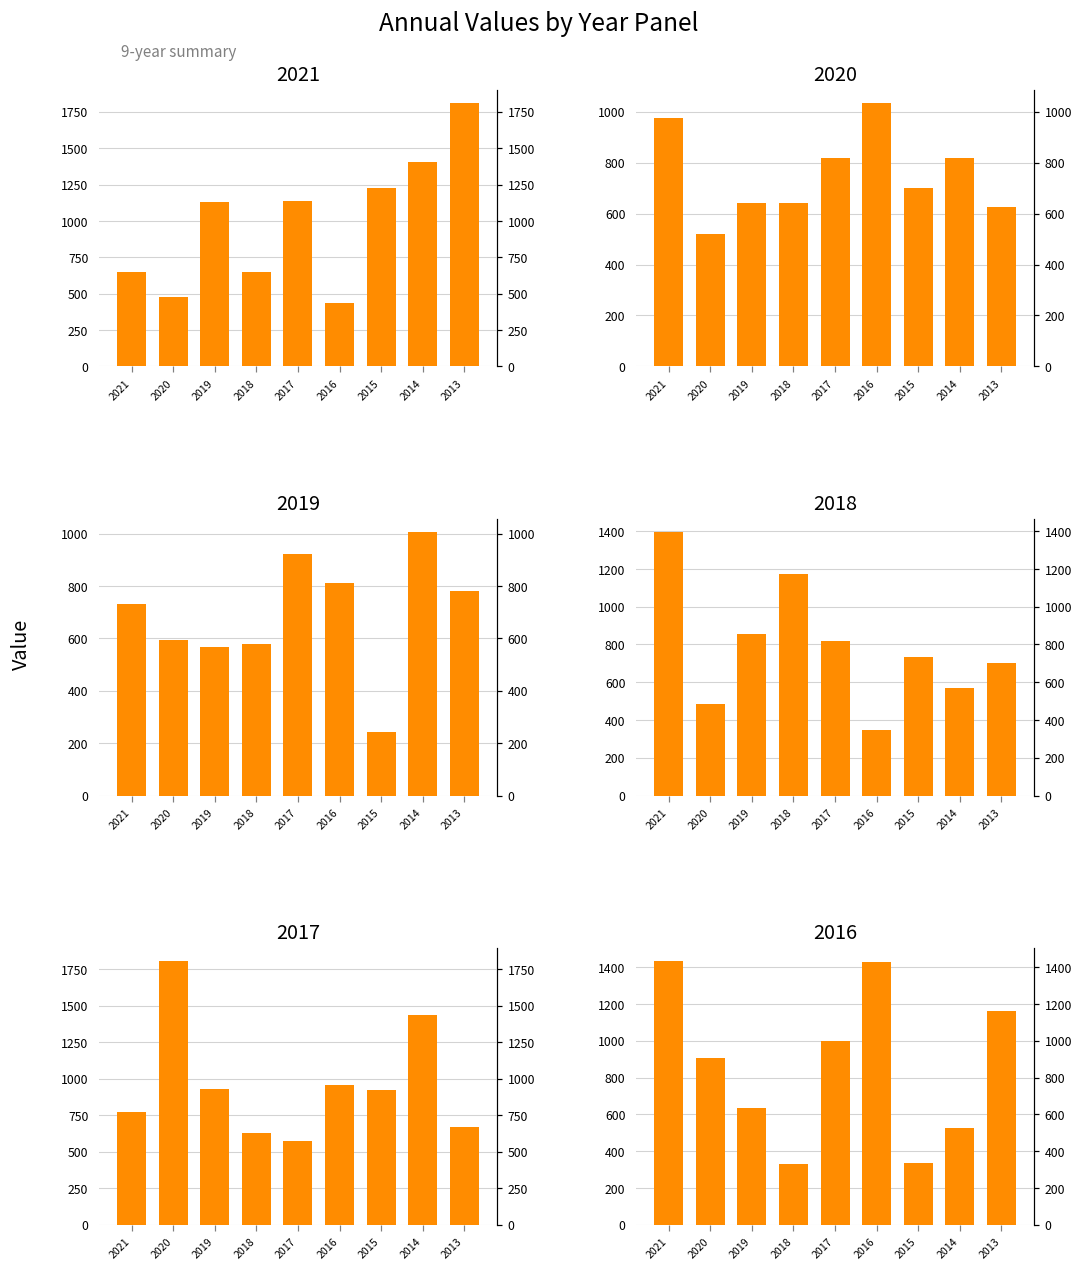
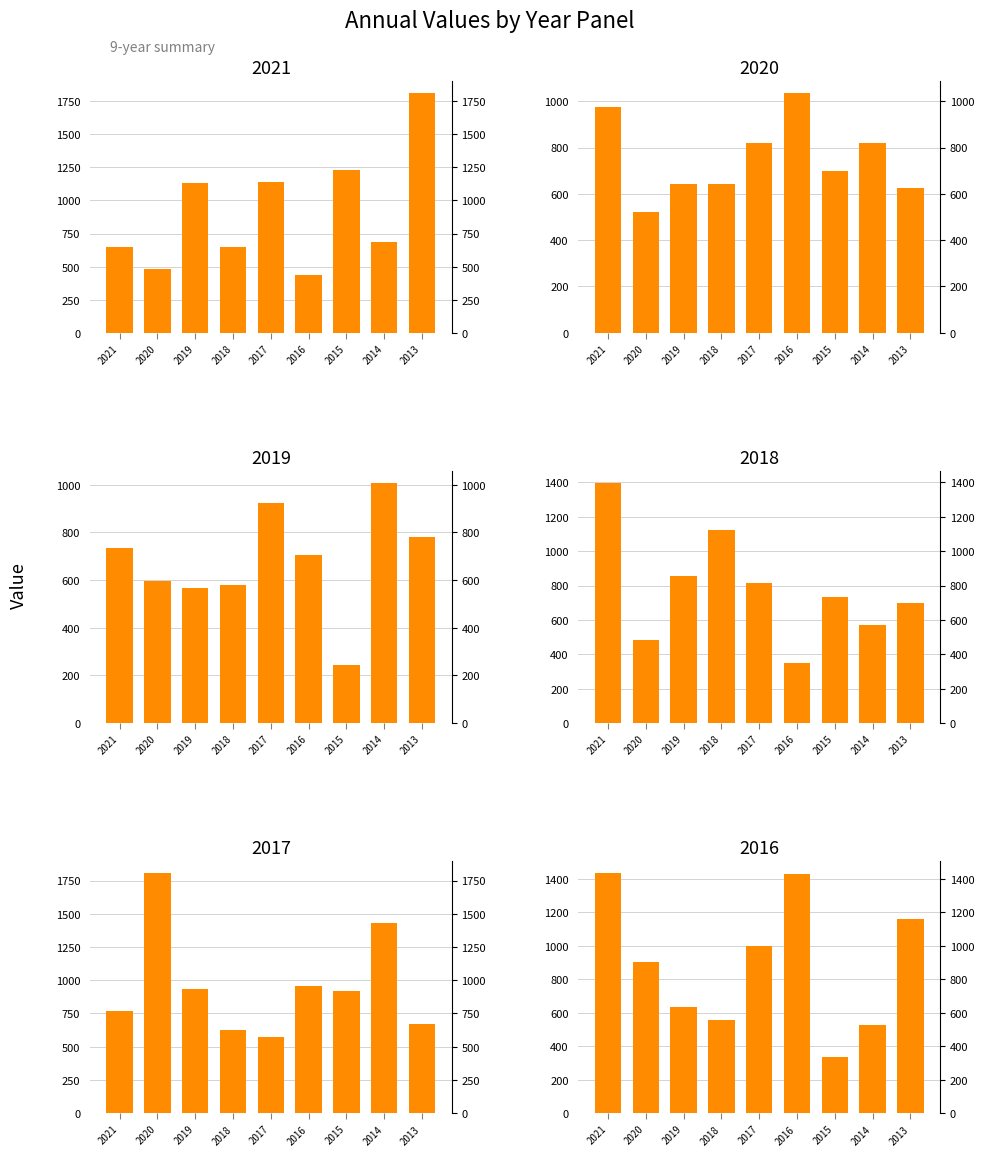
2021, 2014: 1400 -> 690
2019, 2016: 810 -> 700
2018, 2018: 1170 -> 1120
2016, 2018: 330 -> 550
